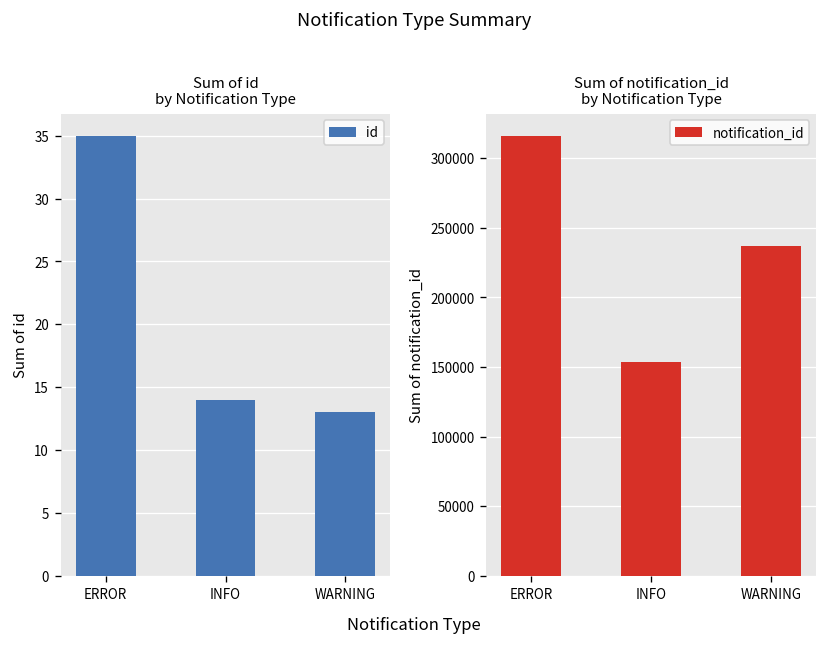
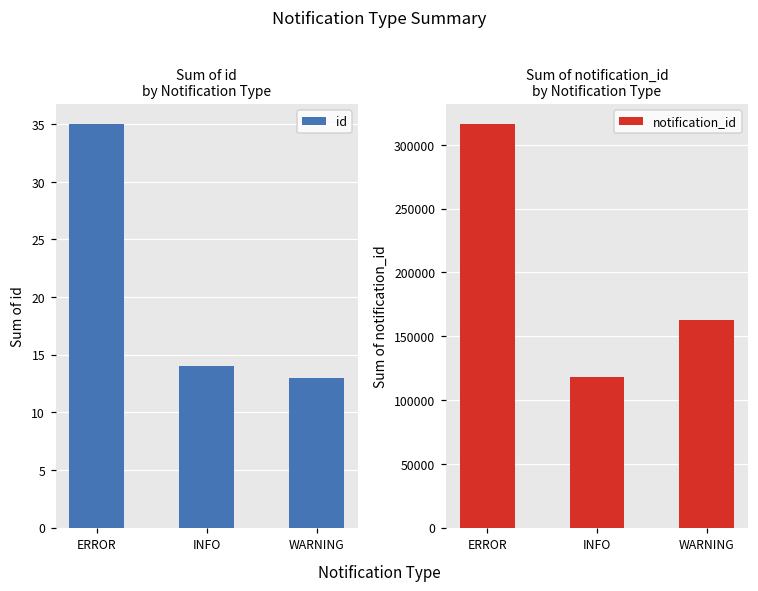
Sum of notification_id by Notification Type, INFO: 153000 -> 118000
Sum of notification_id by Notification Type, WARNING: 237000 -> 163000
